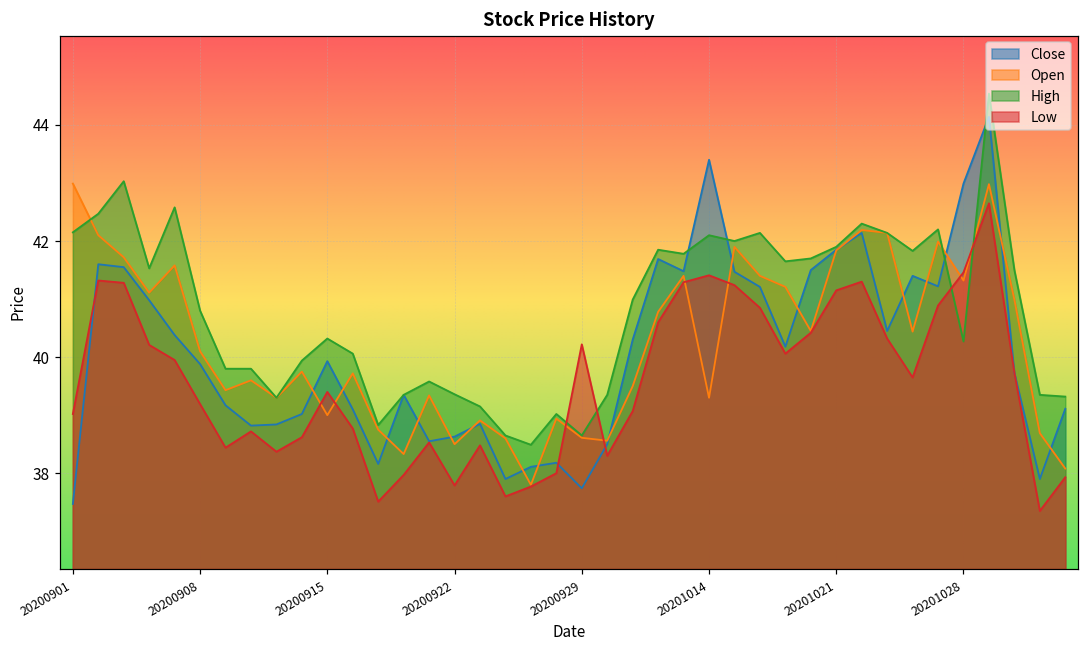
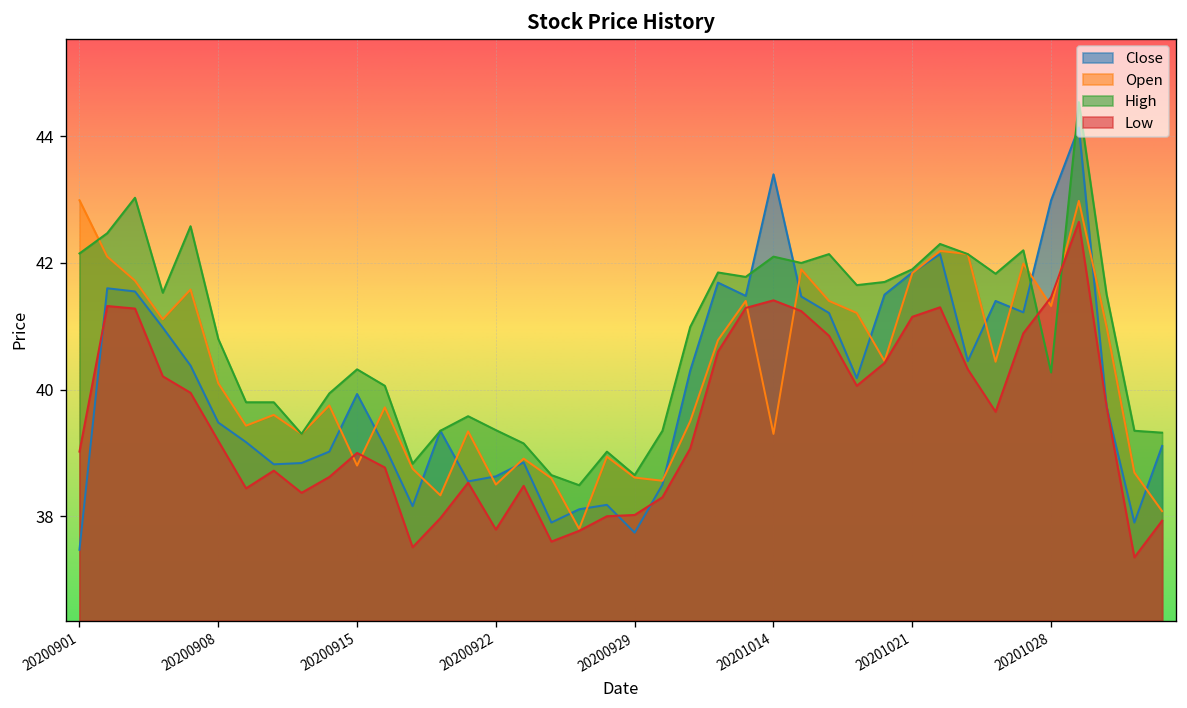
Close, 20200908: 39.9 -> 39.5
Open, 20200915: 39.0 -> 38.8
Low, 20200915: 39.4 -> 39.0
Low, 20200929: 40.2 -> 38.0
